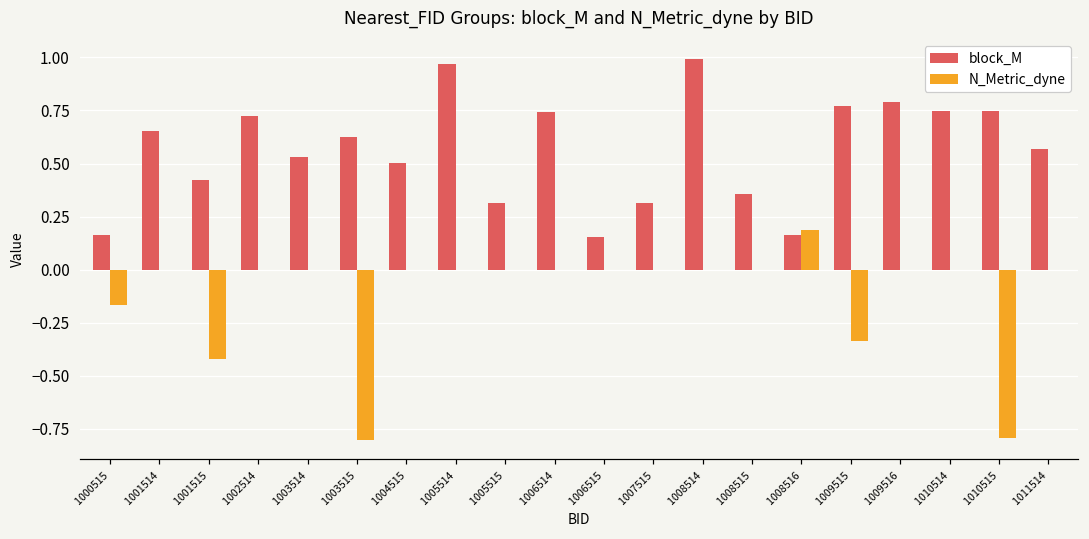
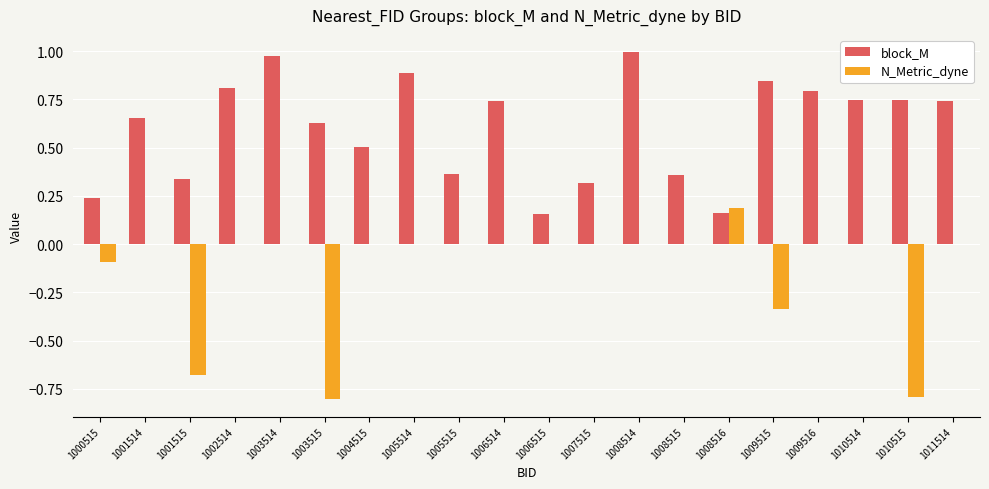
block_M, 1000515: 0.16 -> 0.24
N_Metric_dyne, 1000515: -0.16 -> -0.10
block_M, 1001515: 0.42 -> 0.34
N_Metric_dyne, 1001515: -0.42 -> -0.68
block_M, 1002514: 0.72 -> 0.81
block_M, 1003514: 0.53 -> 0.97
block_M, 1005514: 0.97 -> 0.89
block_M, 1005515: 0.31 -> 0.37
block_M, 1009515: 0.77 -> 0.85
block_M, 1011514: 0.57 -> 0.74
